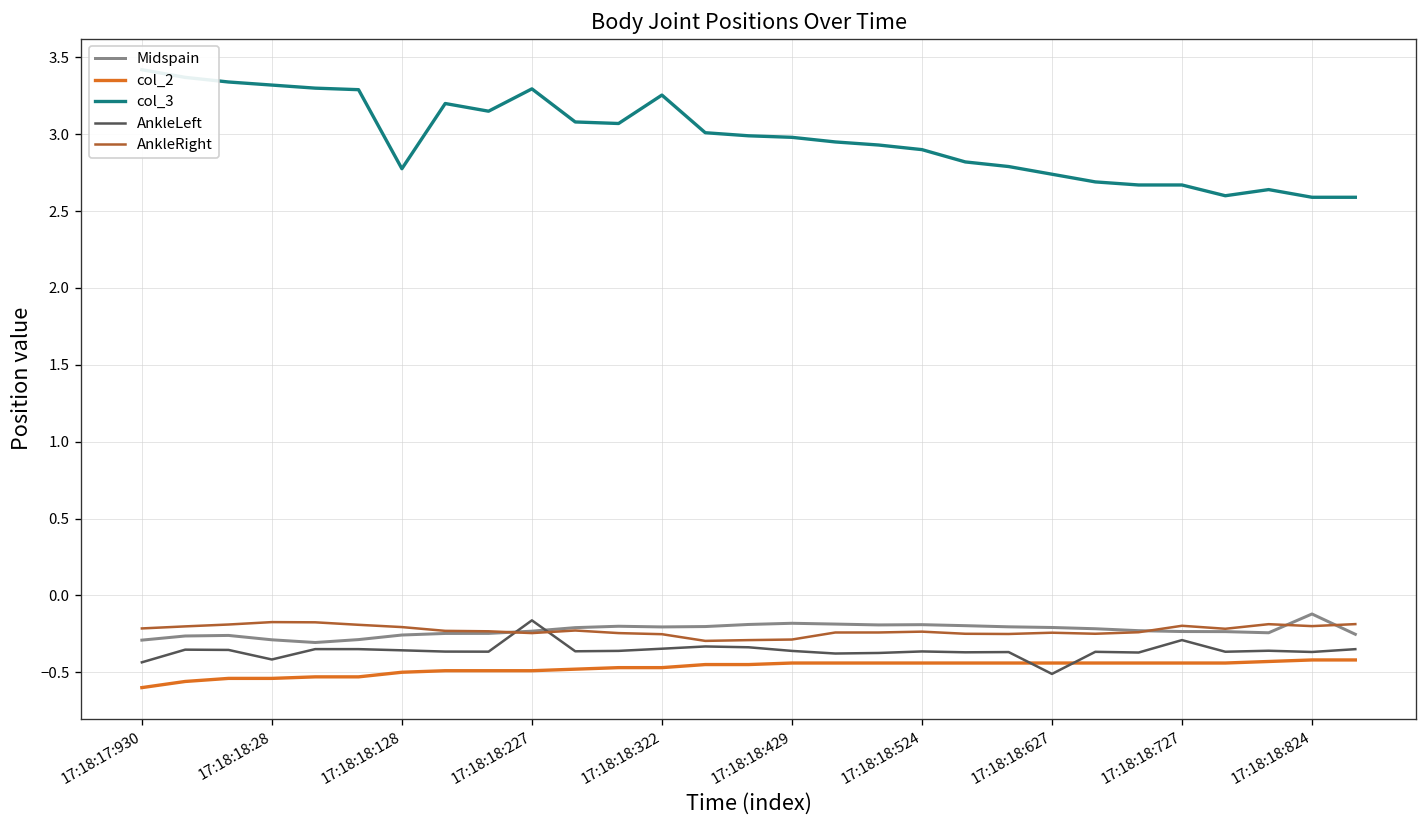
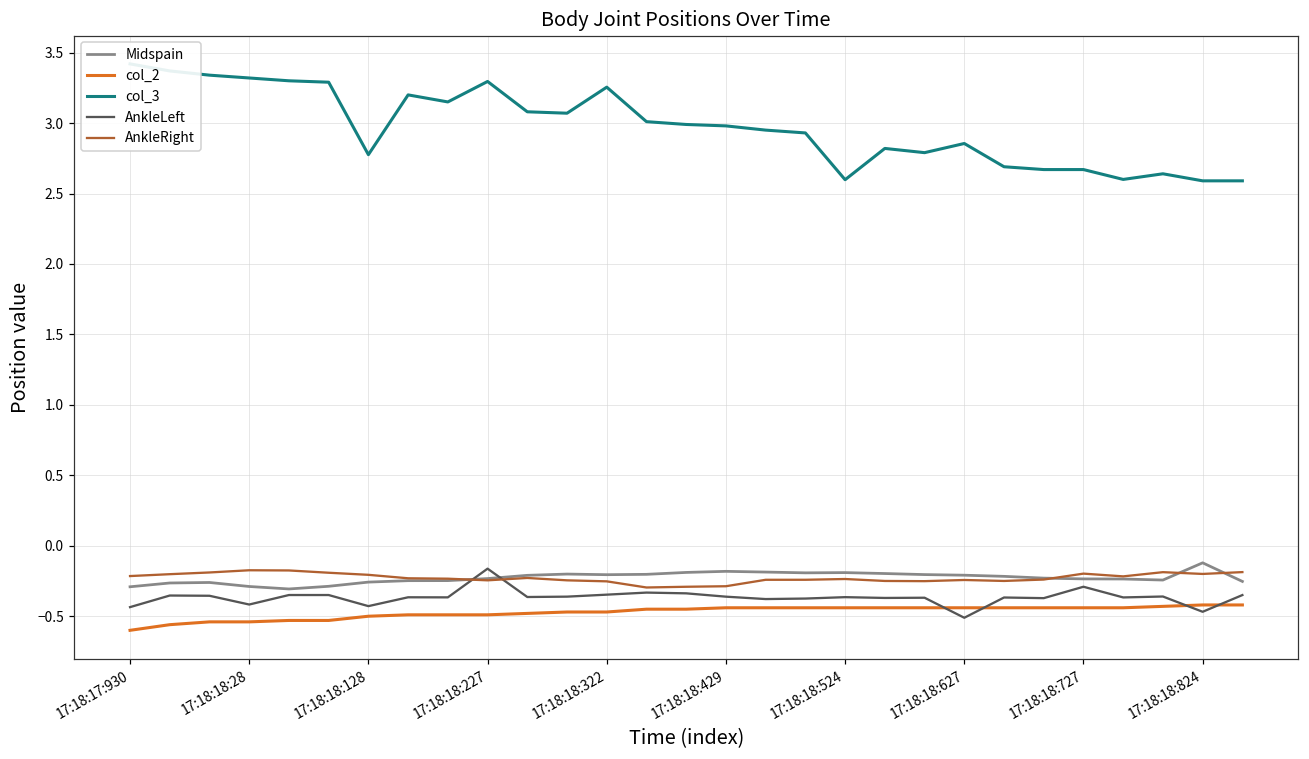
AnkleLeft, 17:18:18:128: -0.36 -> -0.43
col_3, 17:18:18:524: 2.90 -> 2.60
col_3, 17:18:18:627: 2.74 -> 2.86
AnkleLeft, 17:18:18:824: -0.37 -> -0.47
